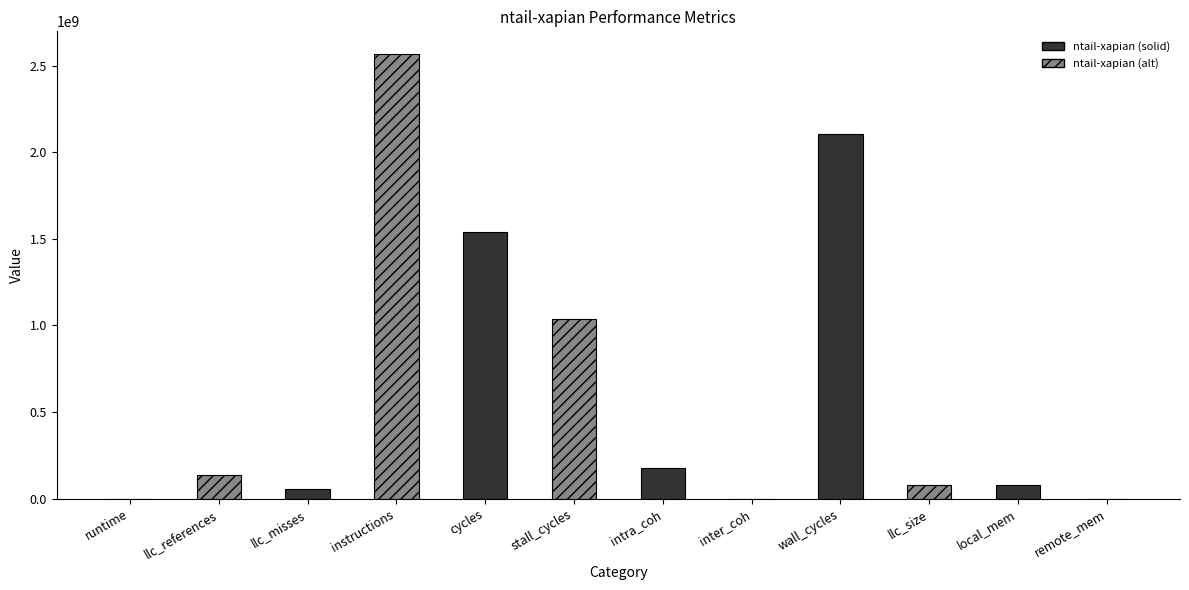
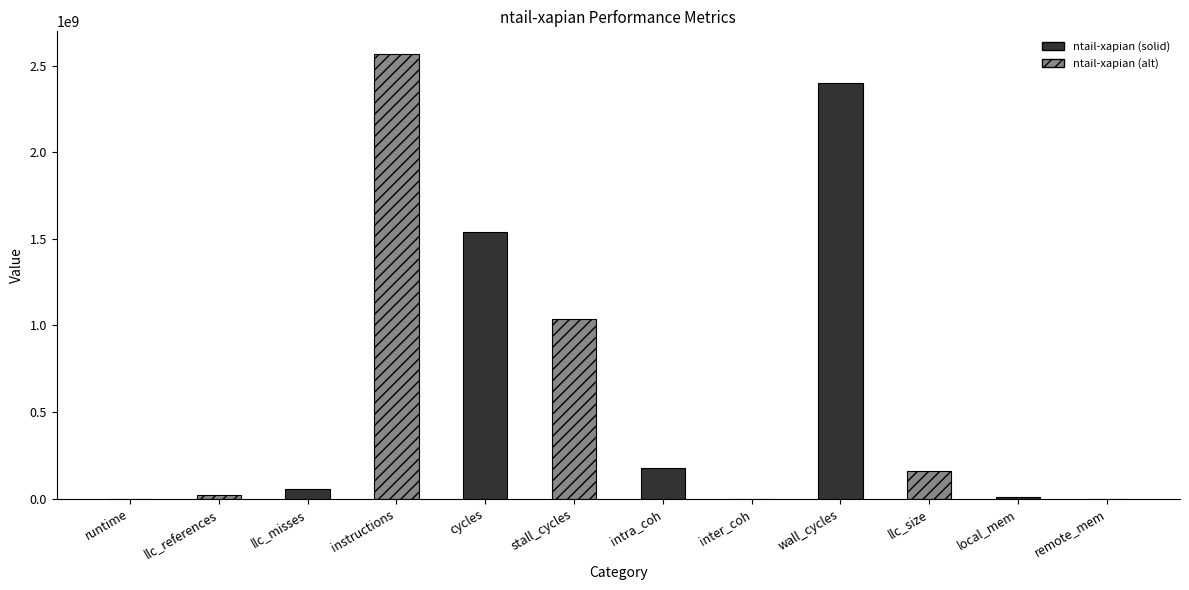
llc_references: 140000000 -> 20000000
wall_cycles: 2100000000 -> 2400000000
llc_size: 80000000 -> 160000000
local_mem: 80000000 -> 10000000
